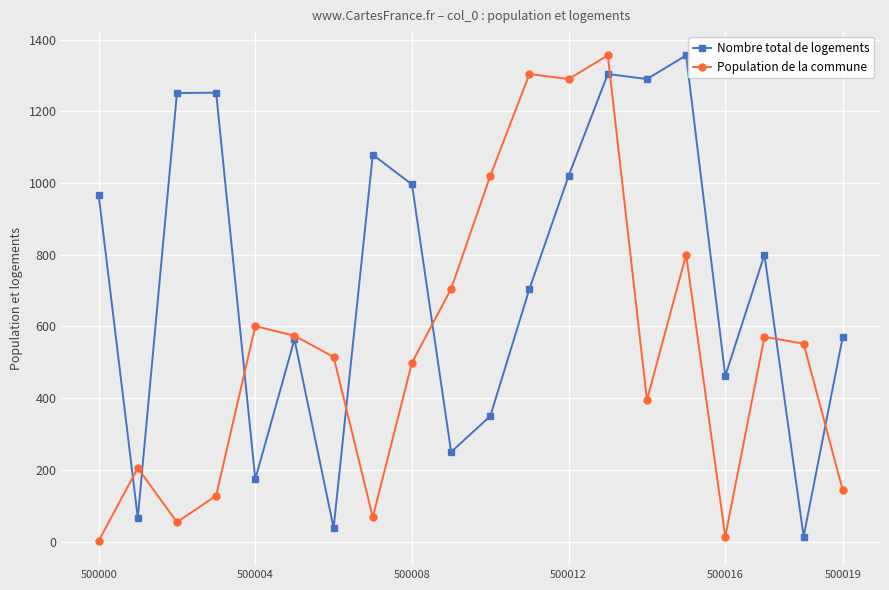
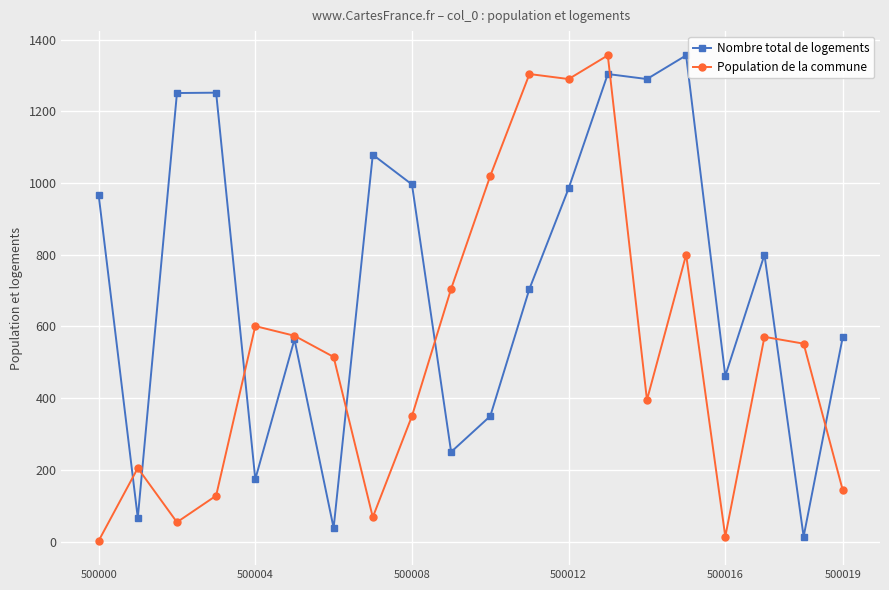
Population de la commune, 500008: 500 -> 350
Nombre total de logements, 500012: 1020 -> 990
